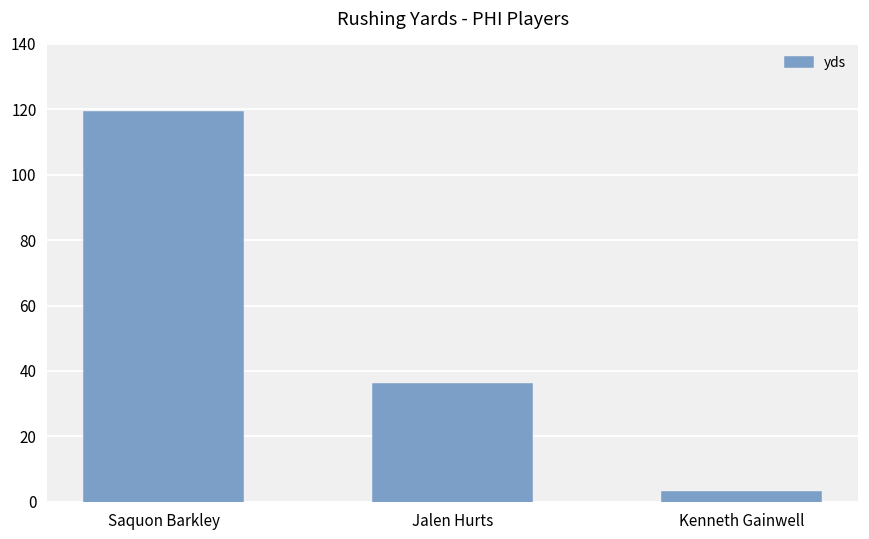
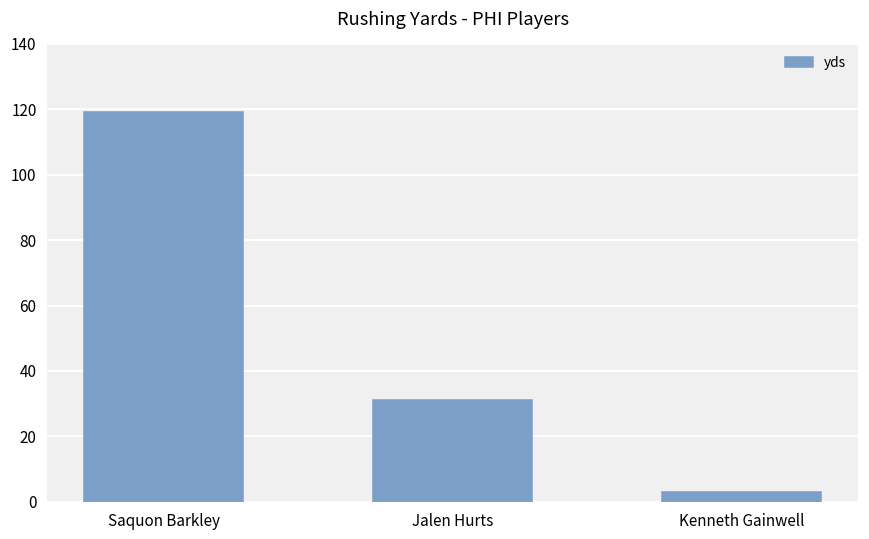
Jalen Hurts: 36 -> 31
